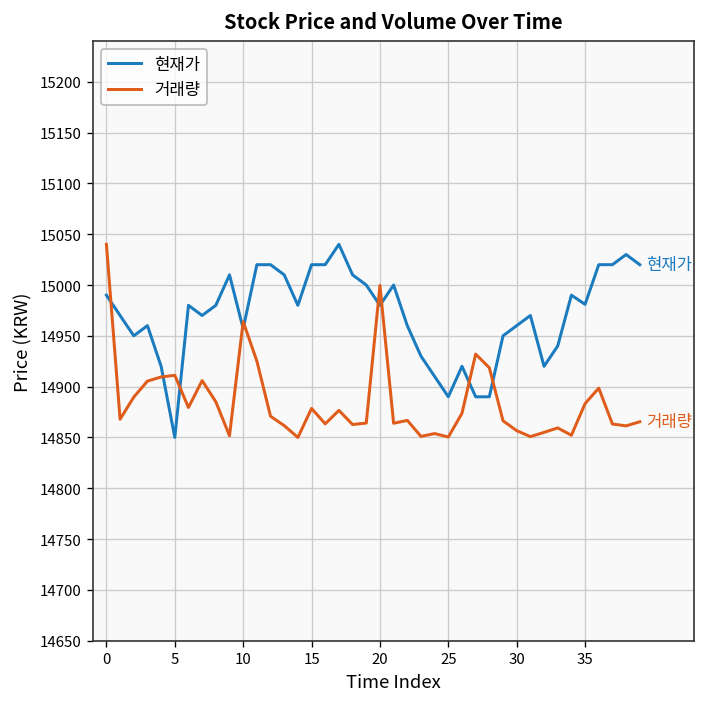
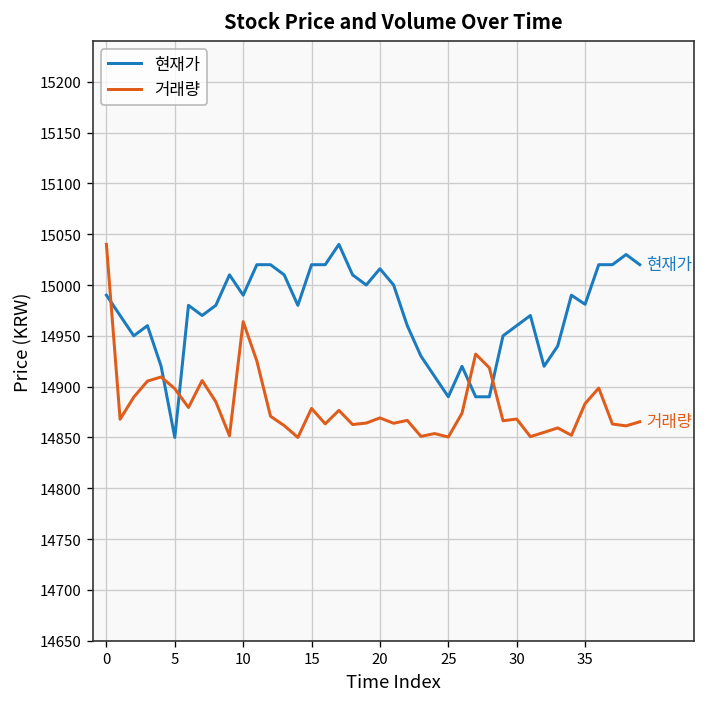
거래량, 5: 14910 -> 14900
현재가, 10: 14960 -> 14990
현재가, 20: 14980 -> 15020
거래량, 20: 15000 -> 14870
거래량, 30: 14860 -> 14870
